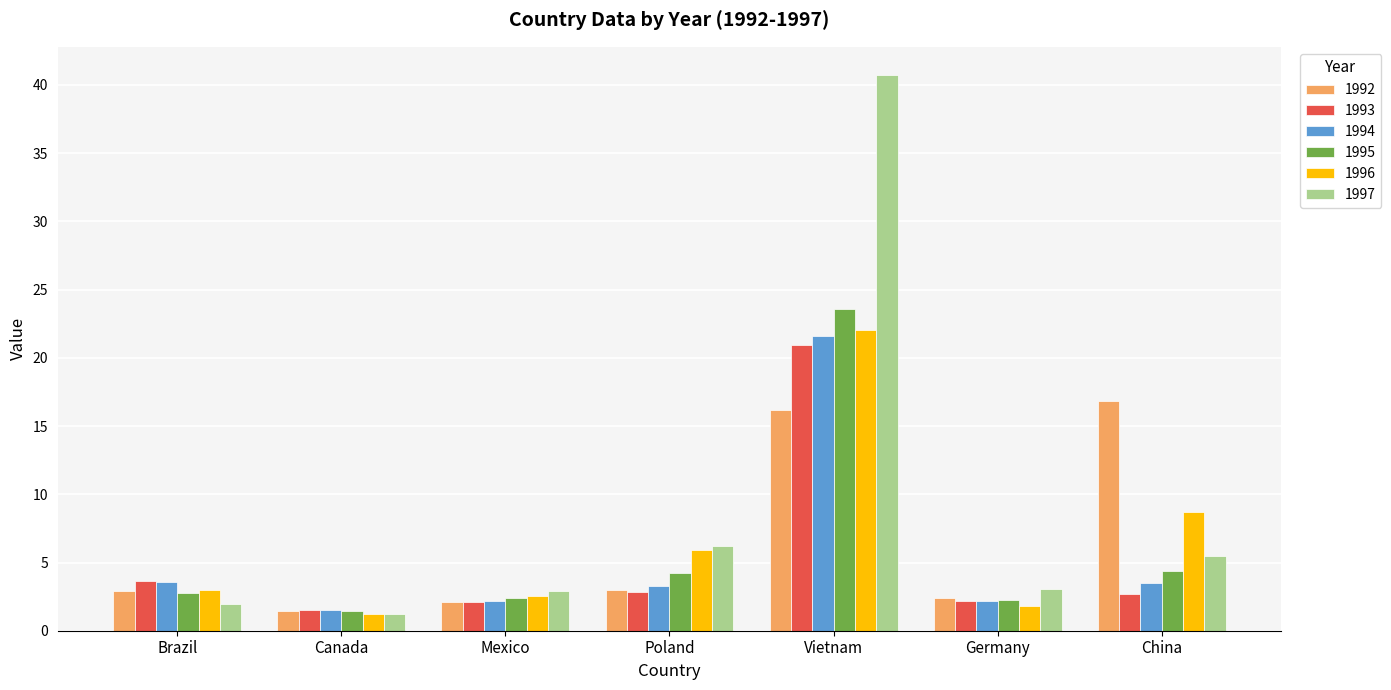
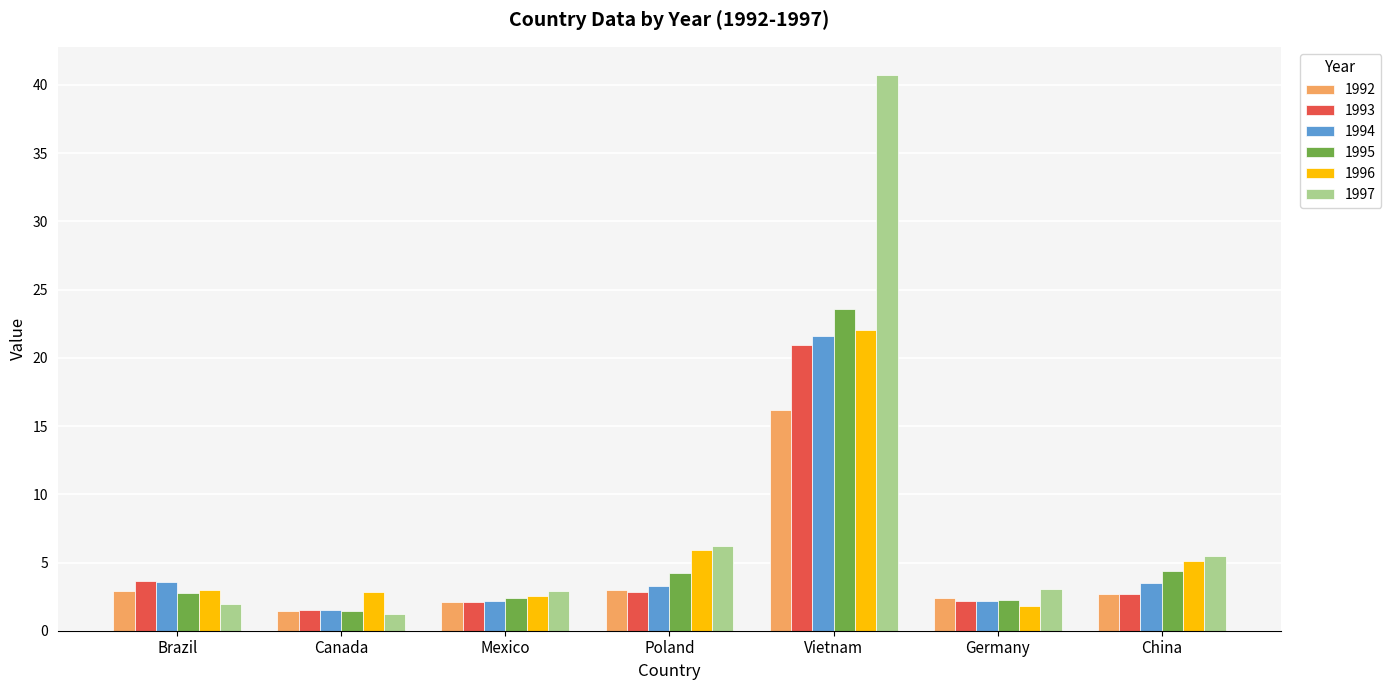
1996, Canada: 1.2 -> 2.8
1992, China: 16.8 -> 2.7
1996, China: 8.7 -> 5.1
